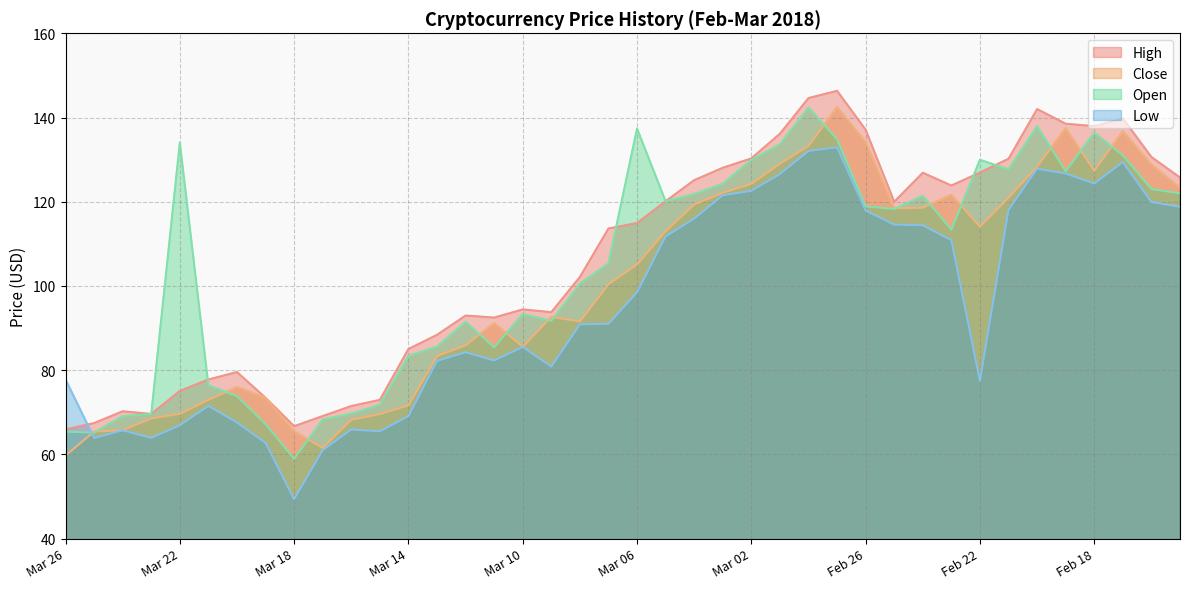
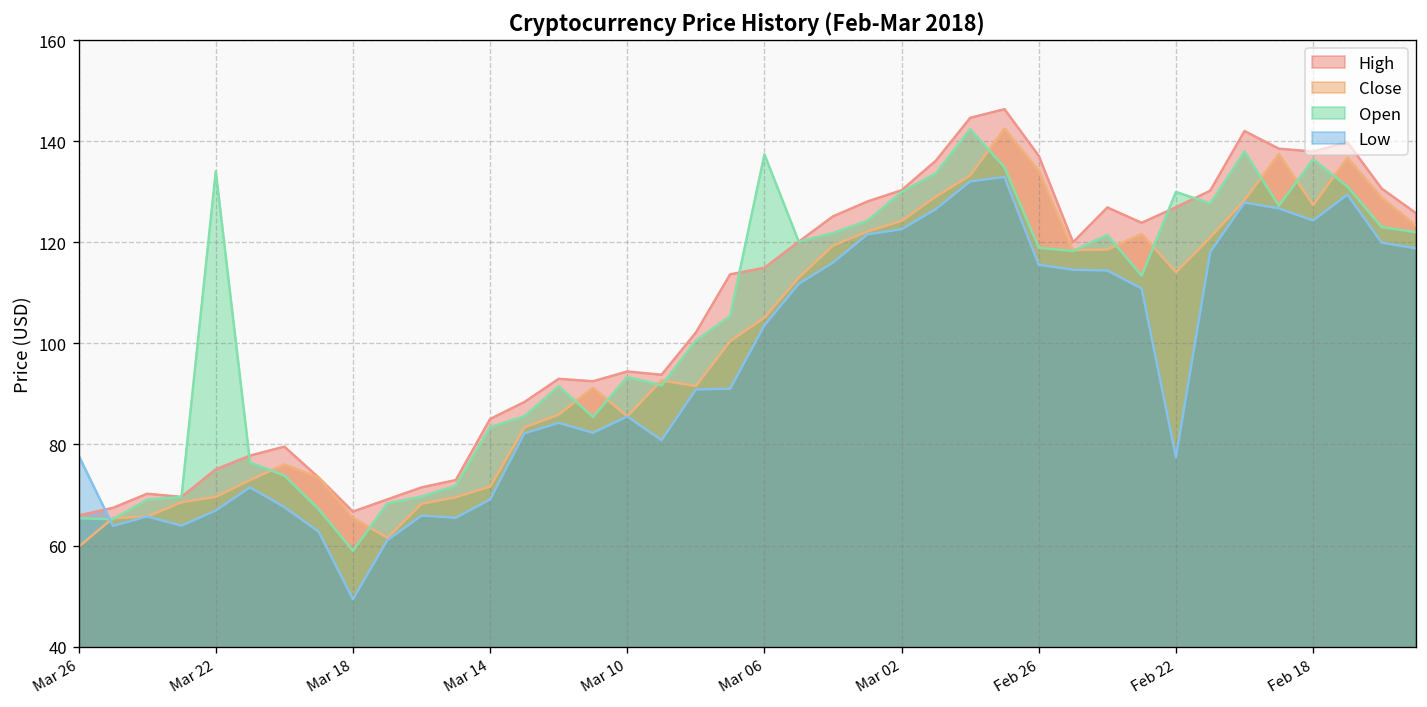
Low, Mar 06: 99 -> 104
Low, Feb 26: 118 -> 116
